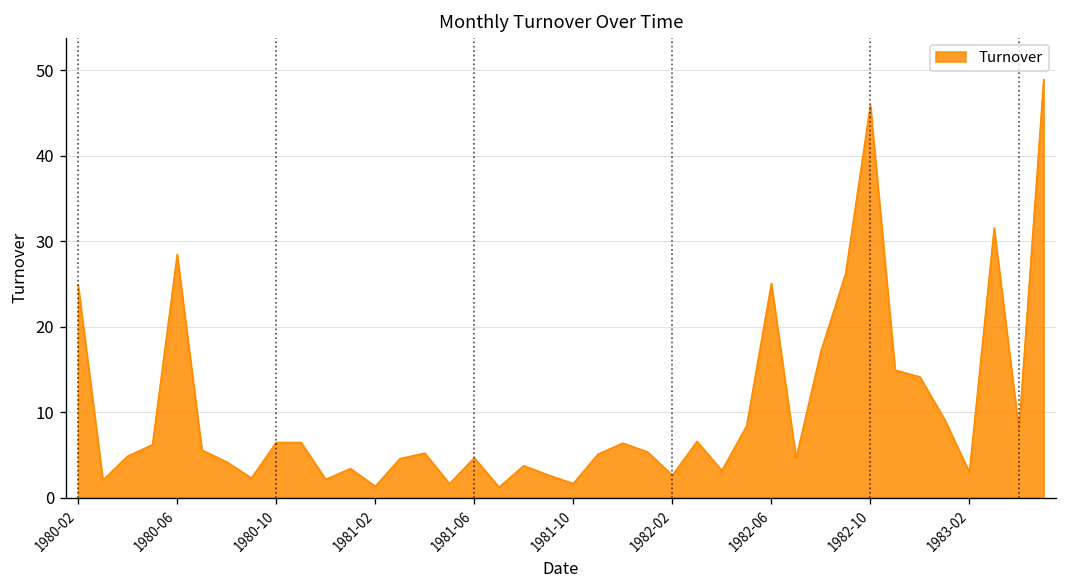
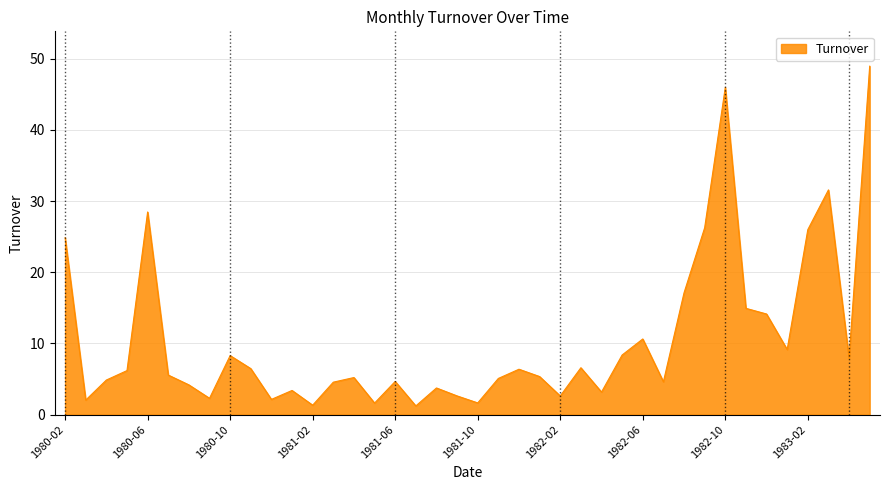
1980-10: 6 -> 8
1982-06: 25 -> 11
1983-02: 3 -> 26
